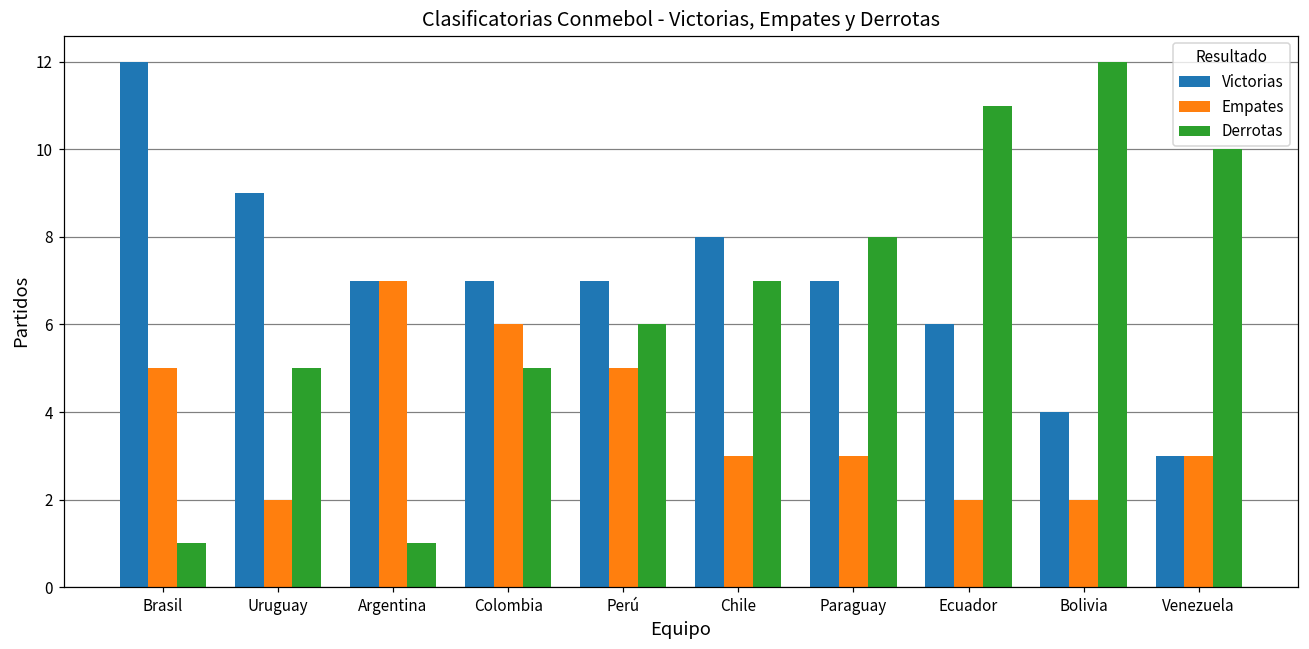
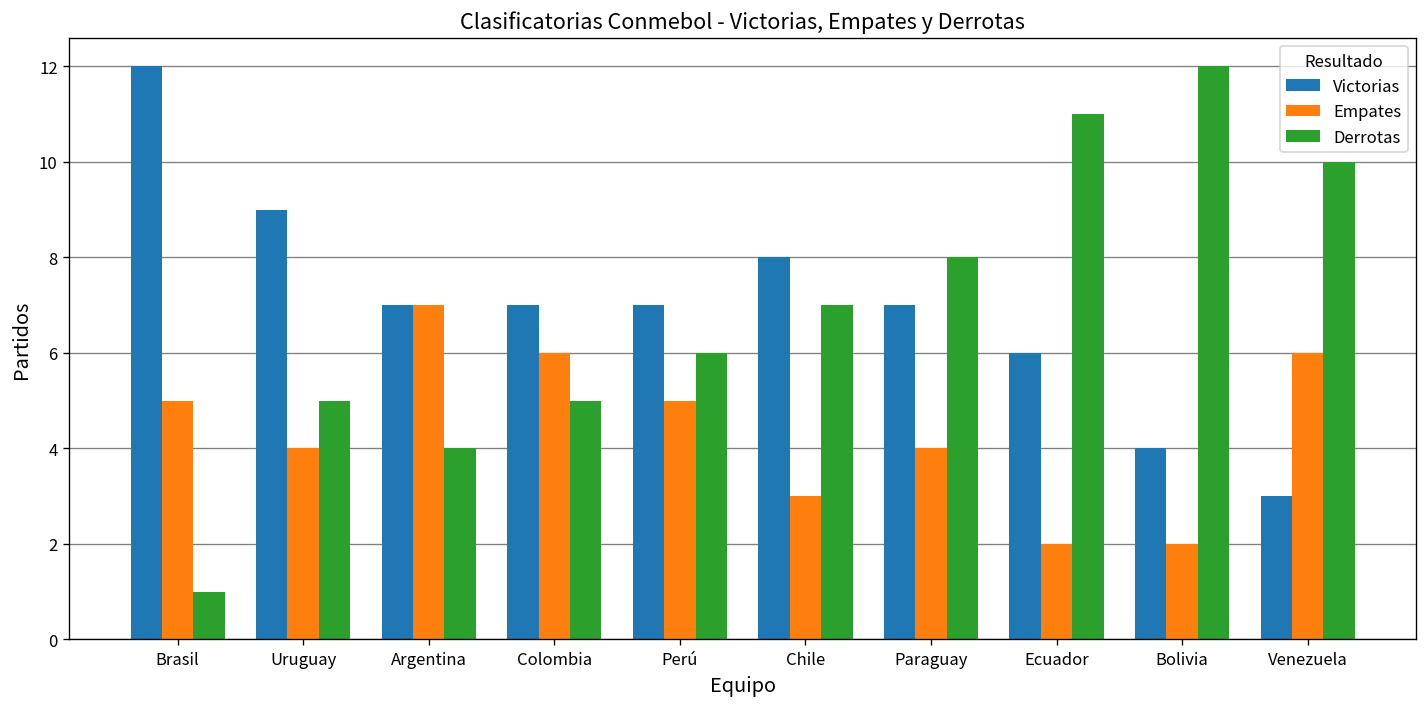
Empates, Uruguay: 2 -> 4
Derrotas, Argentina: 1 -> 4
Empates, Paraguay: 3 -> 4
Empates, Venezuela: 3 -> 6
